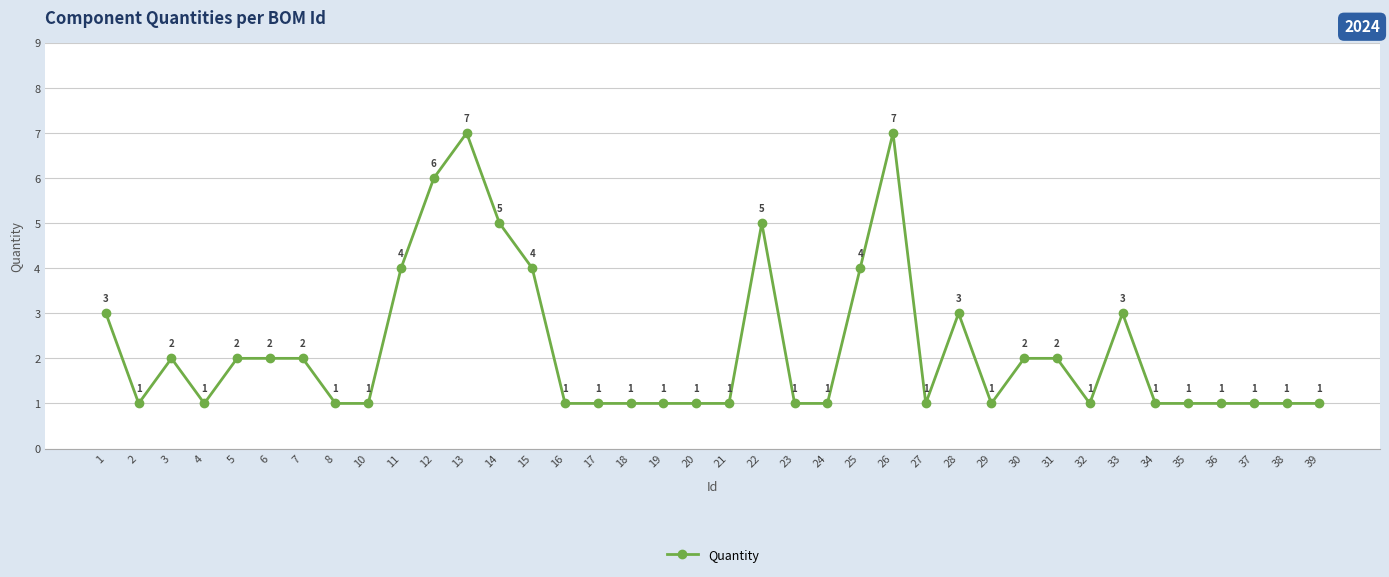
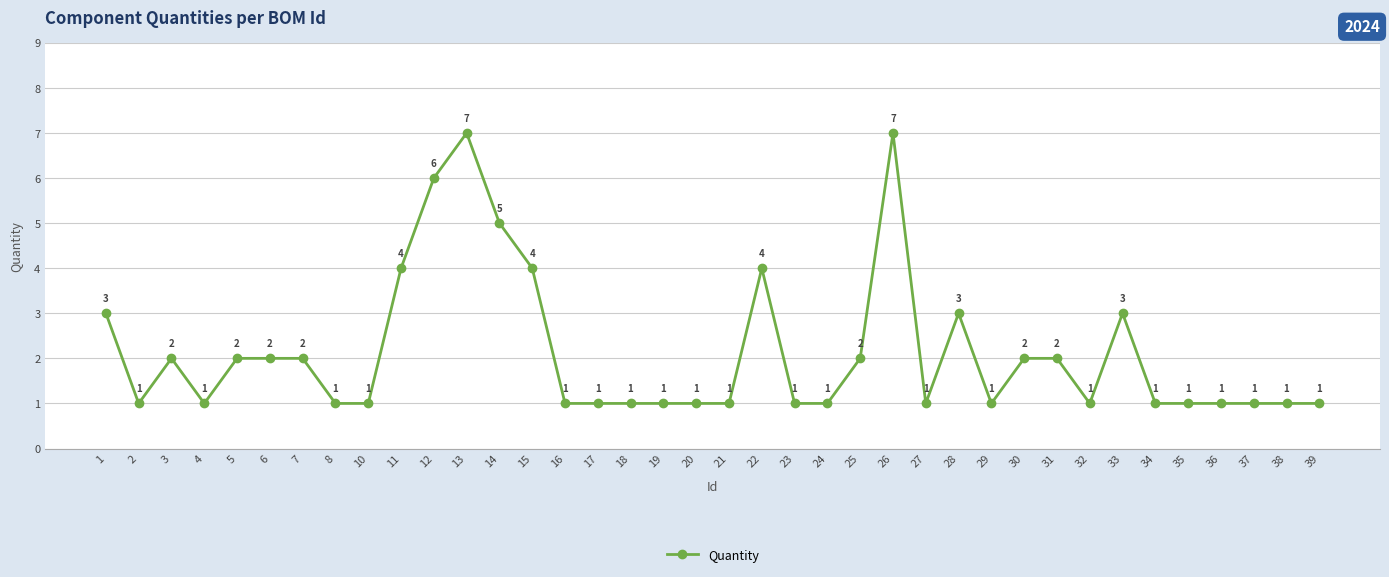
22: 5 -> 4
25: 4 -> 2
